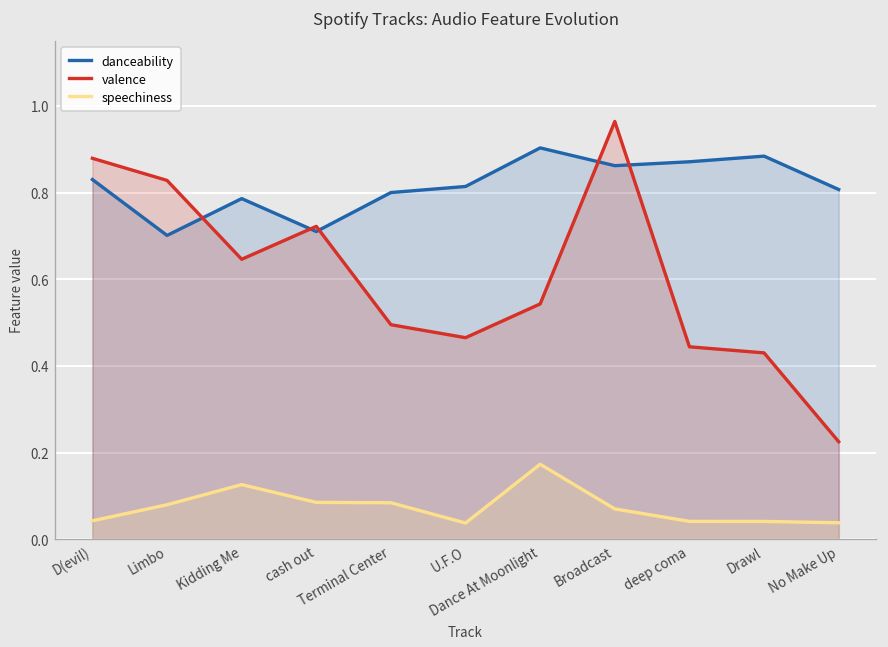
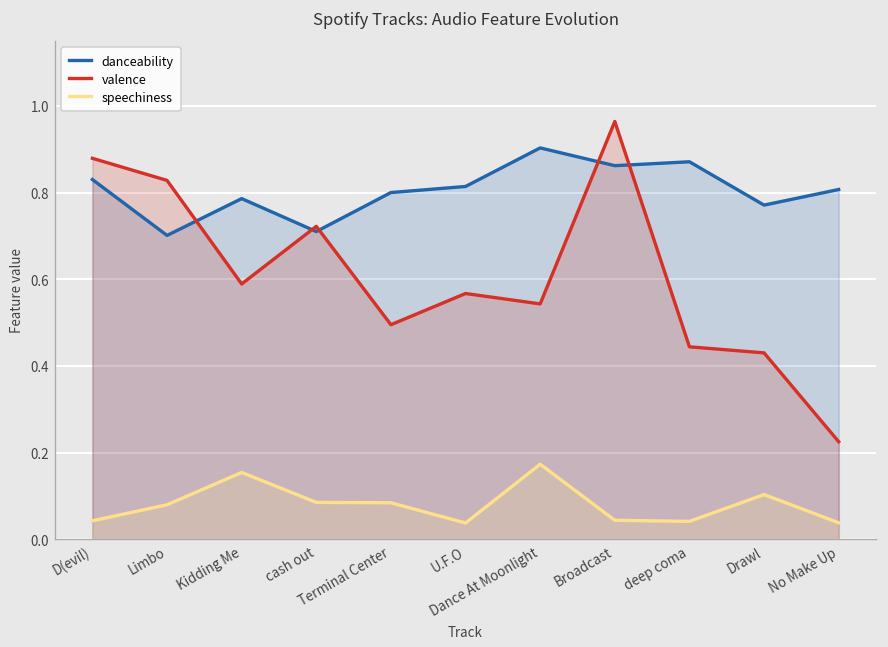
valence, Kidding Me: 0.65 -> 0.59
speechiness, Kidding Me: 0.13 -> 0.15
valence, U.F.O: 0.47 -> 0.57
speechiness, Broadcast: 0.07 -> 0.04
danceability, Drawl: 0.88 -> 0.77
speechiness, Drawl: 0.04 -> 0.10
